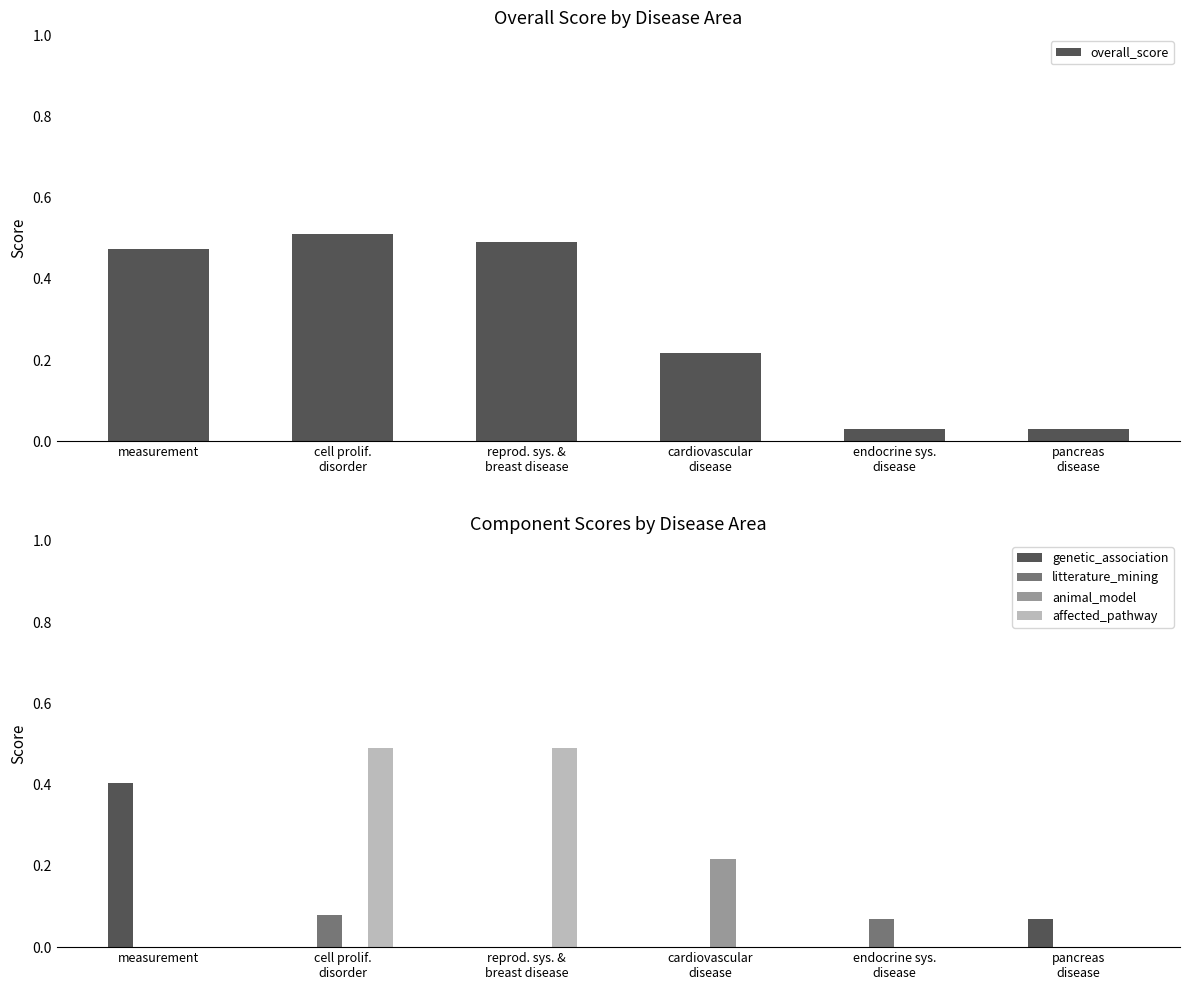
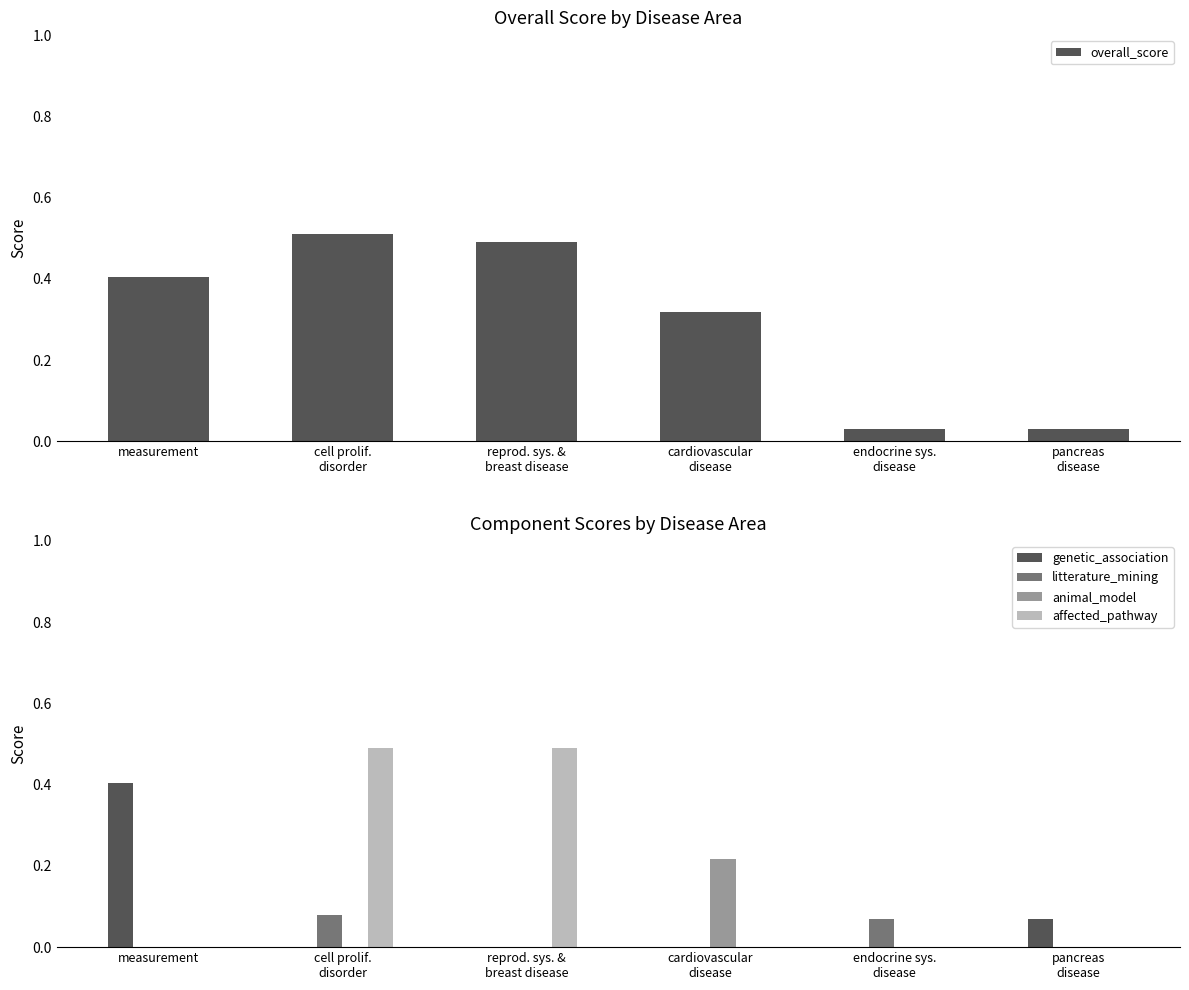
Overall Score by Disease Area, measurement: 0.47 -> 0.41
Overall Score by Disease Area, cardiovascular disease: 0.22 -> 0.32
